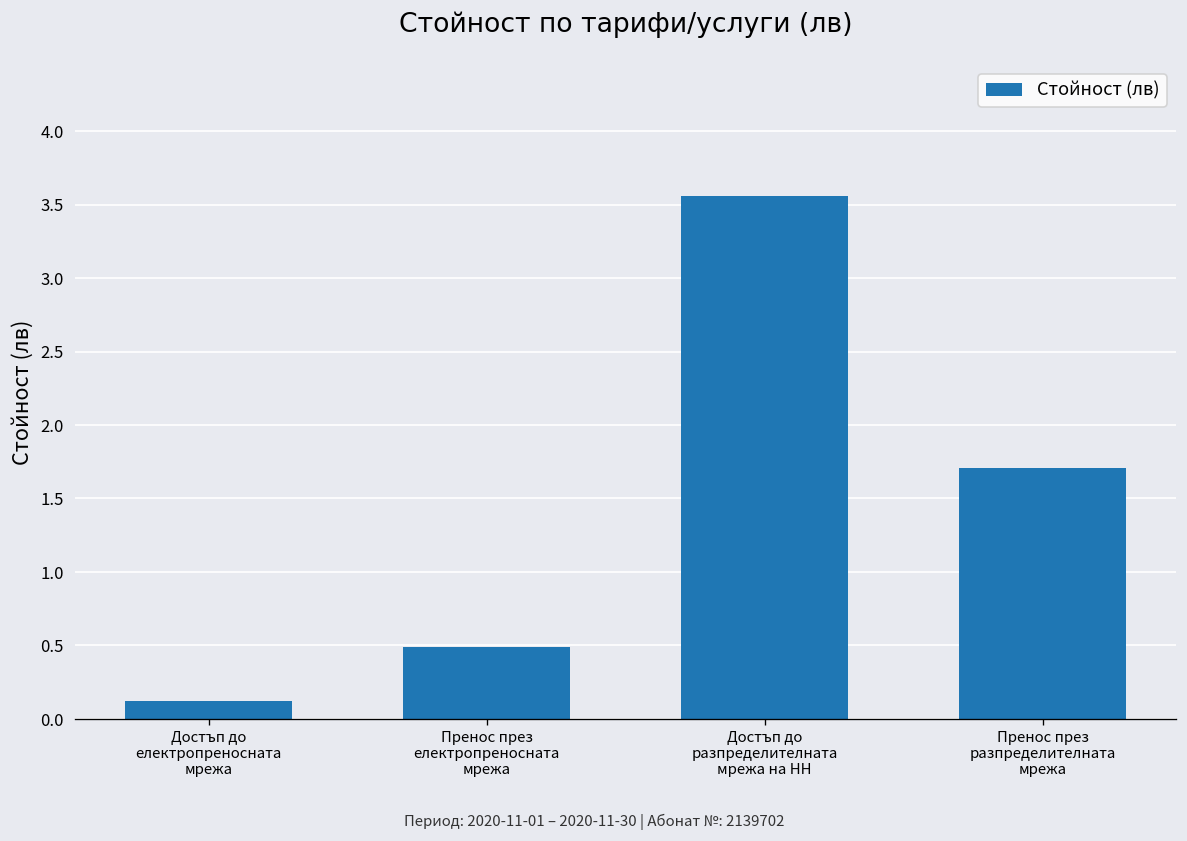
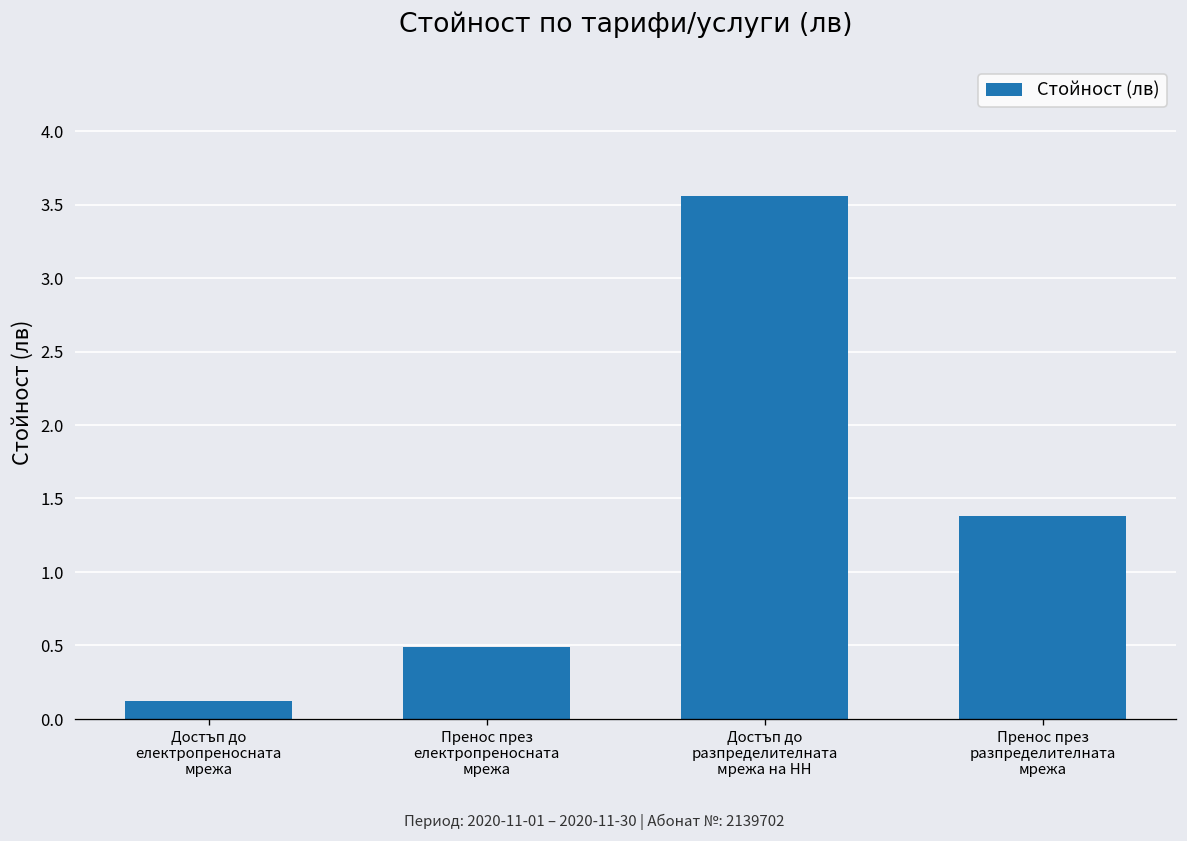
Пренос през разпределителната мрежа: 1.71 -> 1.38
